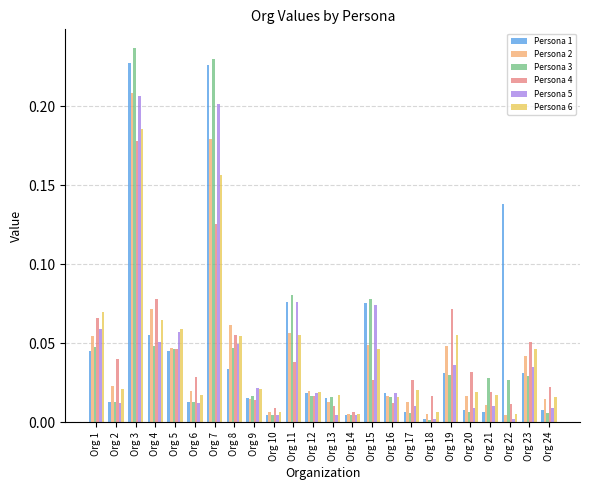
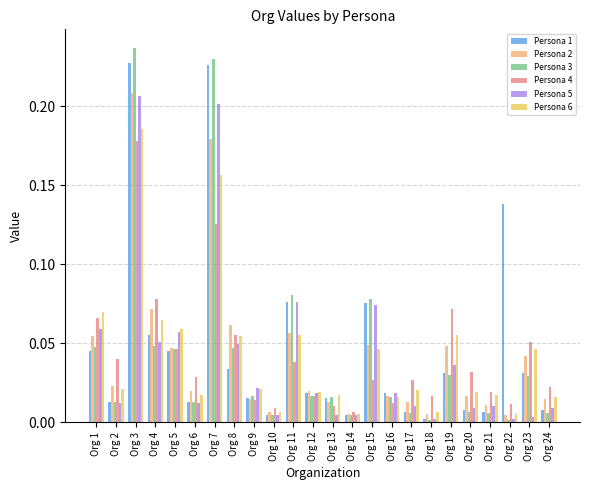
Persona 3, Org 21: 0.028 -> 0.006
Persona 3, Org 22: 0.027 -> 0.002
Persona 5, Org 23: 0.035 -> 0.003
